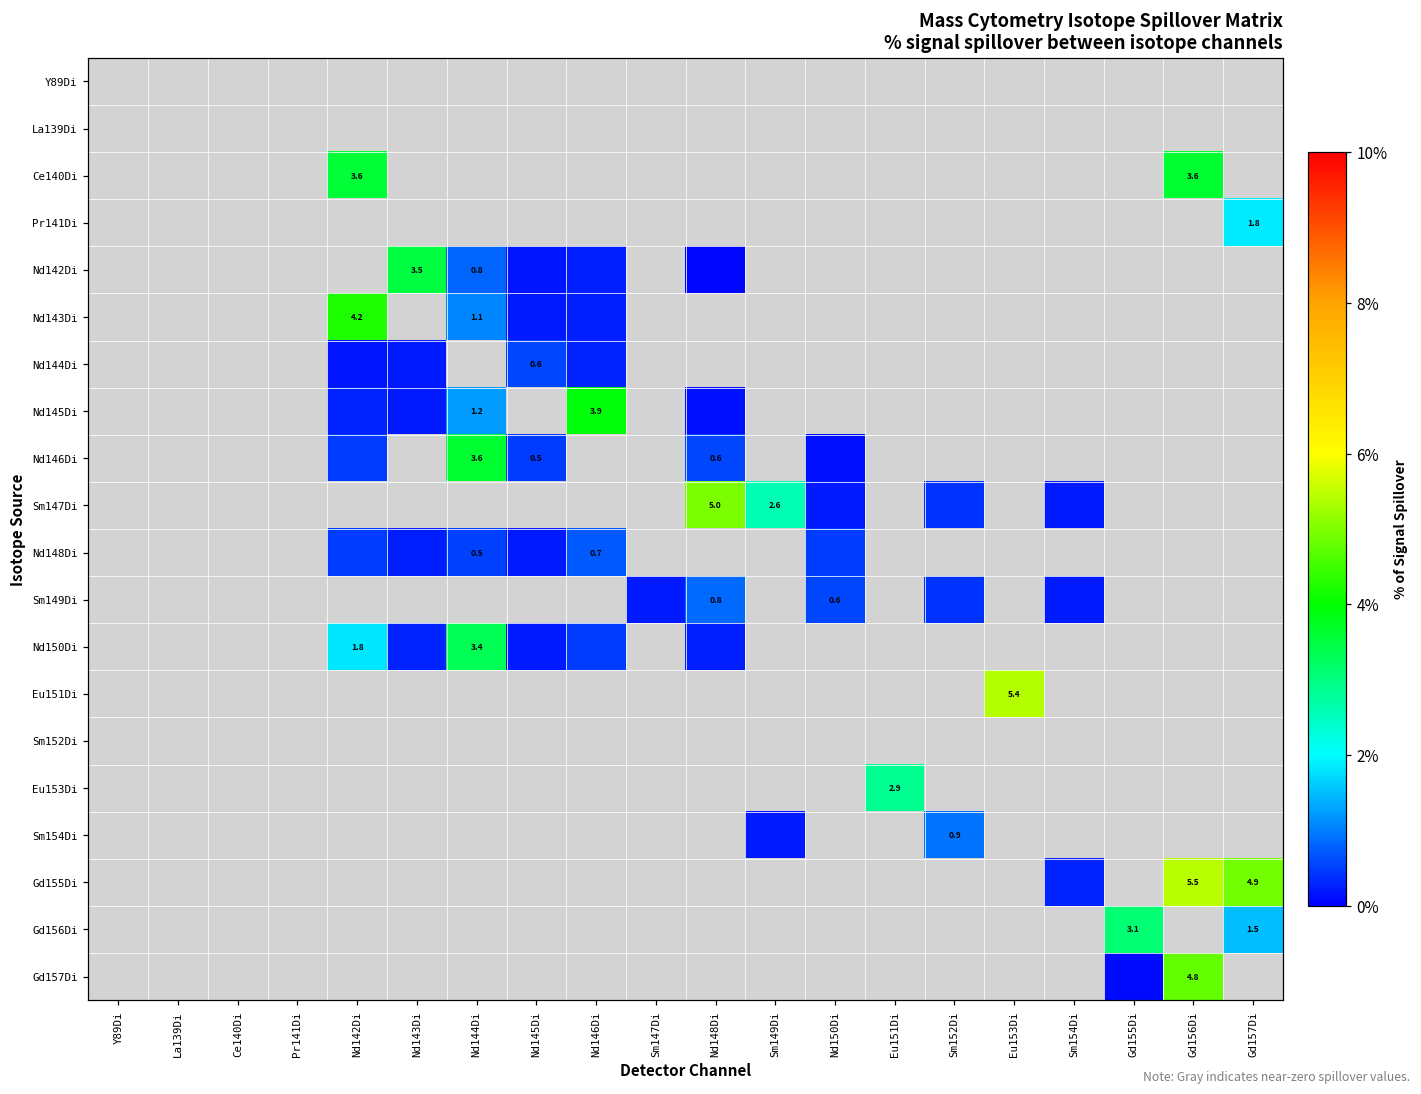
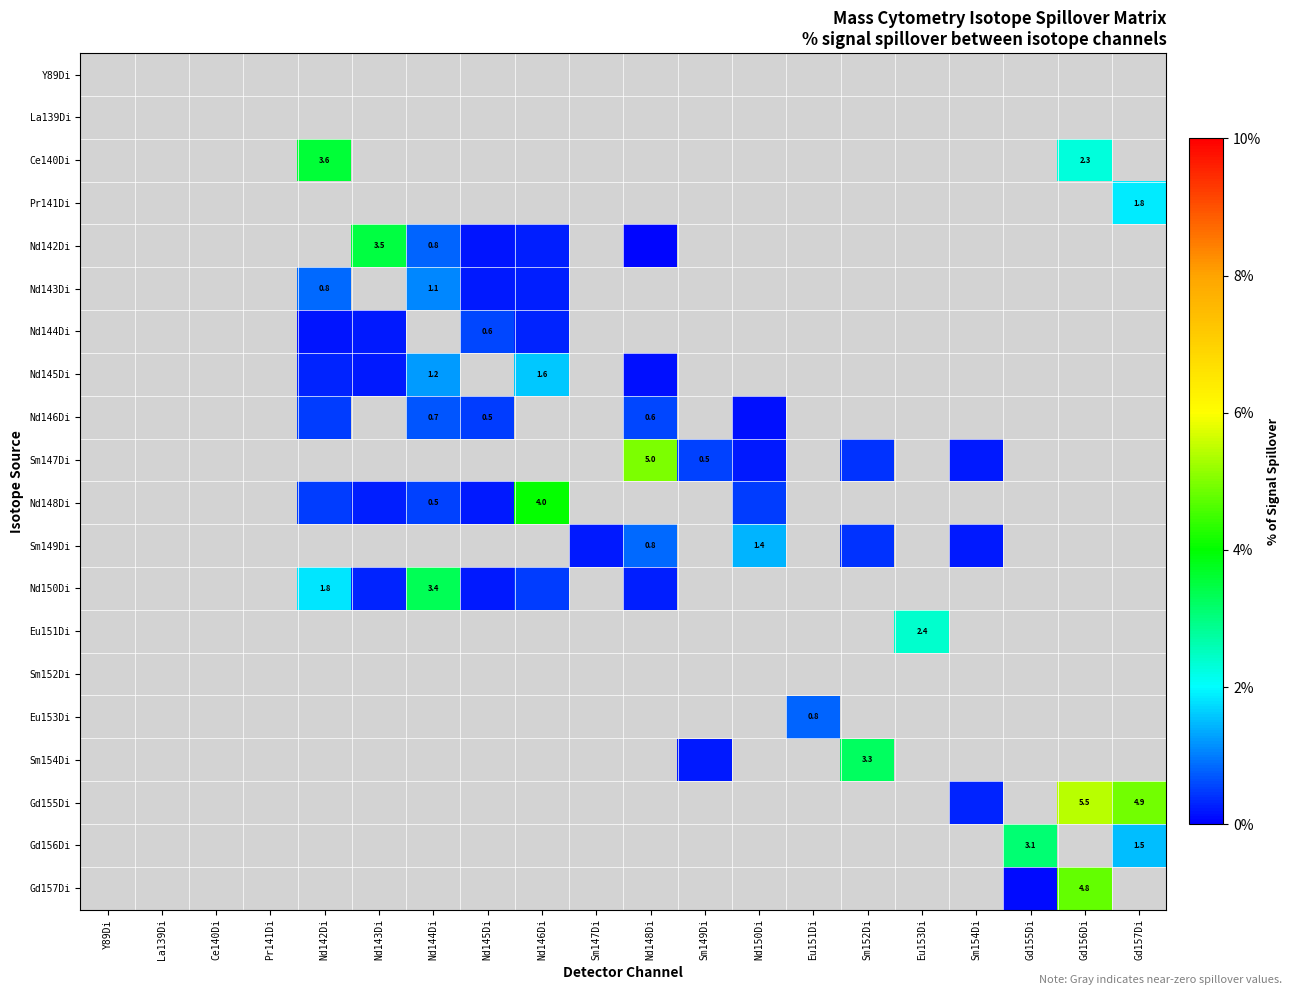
Ce140Di, Gd156Di: 3.6 -> 2.3
Nd143Di, Nd142Di: 4.2 -> 0.8
Nd145Di, Nd146Di: 3.9 -> 1.6
Nd146Di, Nd144Di: 3.6 -> 0.7
Sm147Di, Sm149Di: 2.6 -> 0.5
Nd148Di, Nd146Di: 0.7 -> 4.0
Sm149Di, Nd150Di: 0.6 -> 1.4
Eu151Di, Eu153Di: 5.4 -> 2.4
Eu153Di, Eu151Di: 2.9 -> 0.8
Sm154Di, Sm152Di: 0.9 -> 3.3
